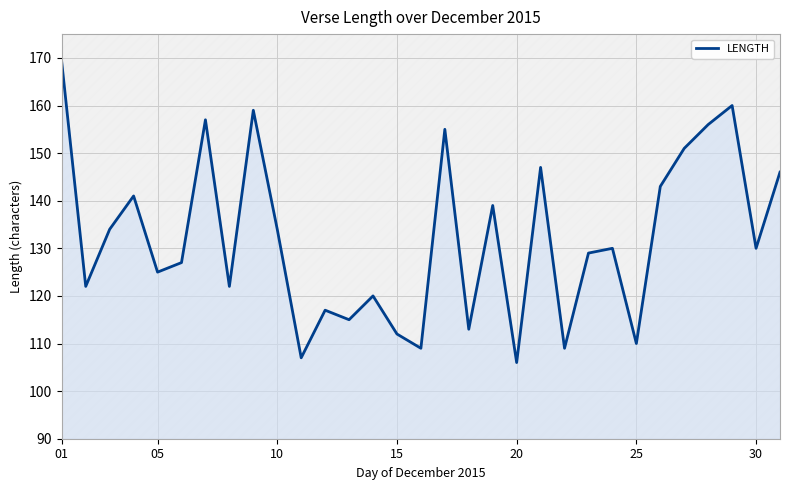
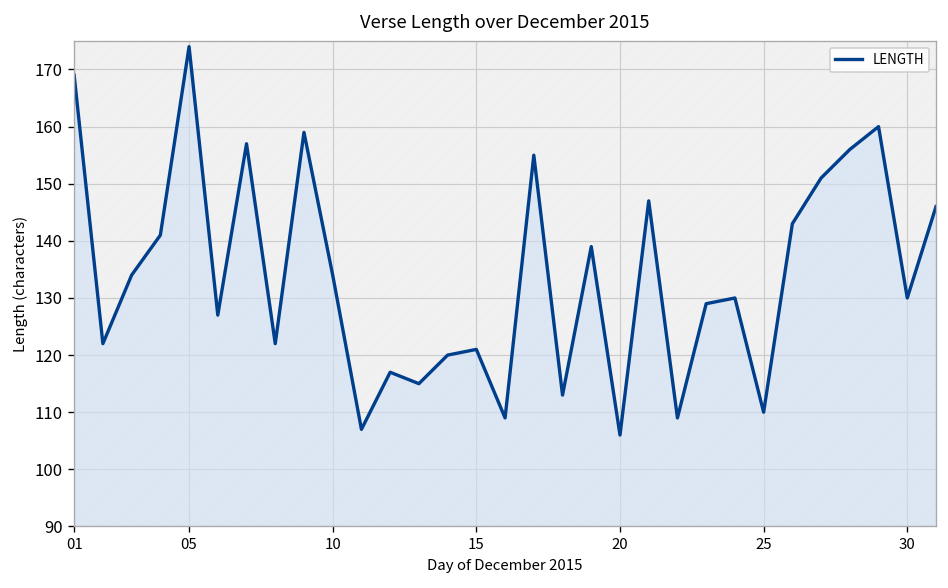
LENGTH, 05: 125 -> 174
LENGTH, 15: 112 -> 121
